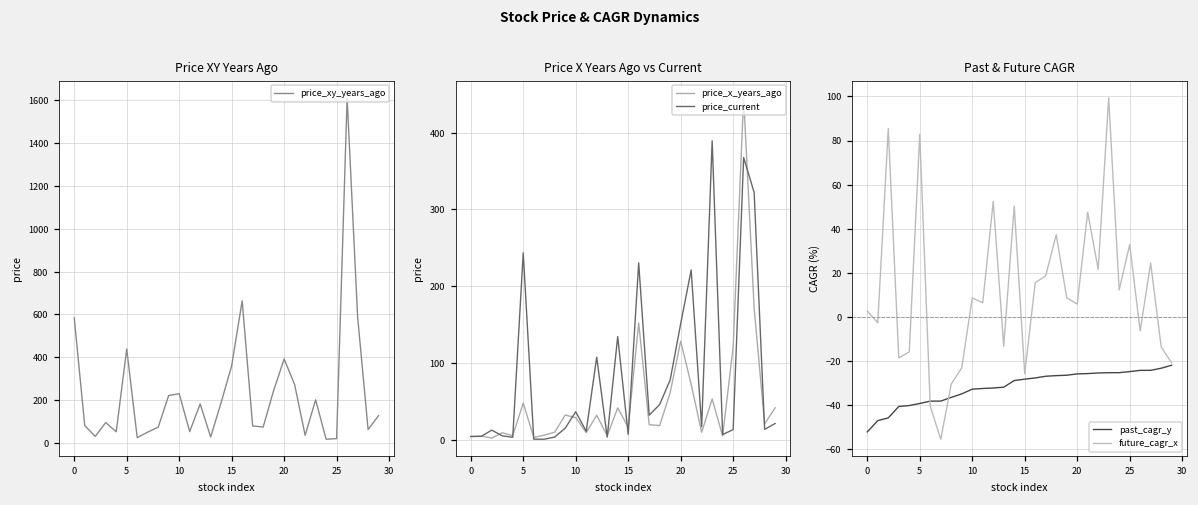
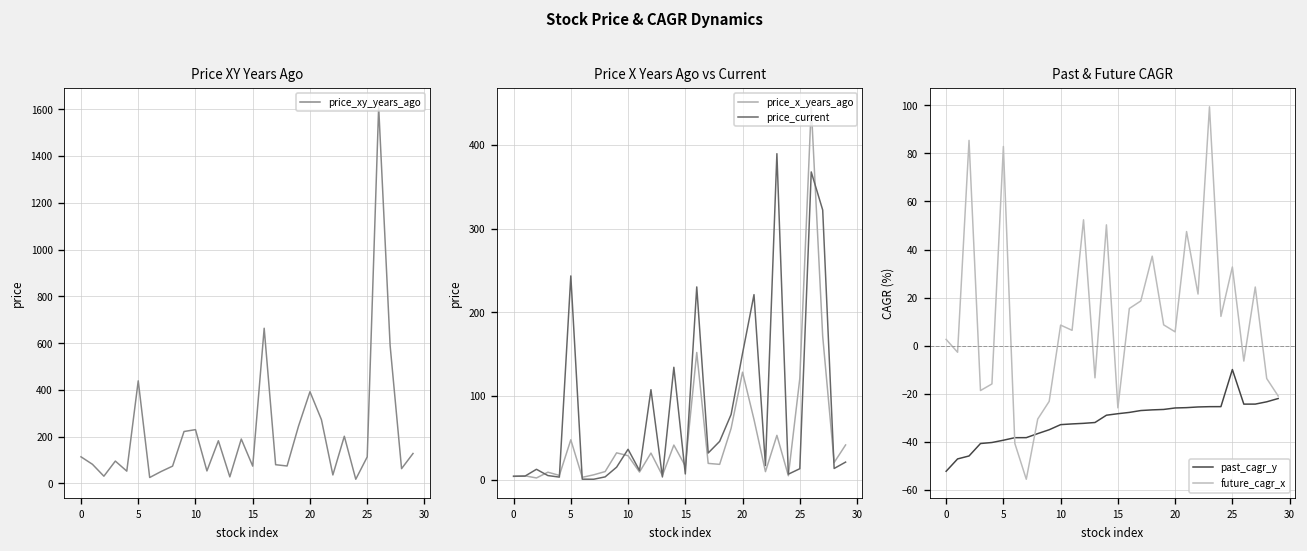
Price XY Years Ago, 0: 580 -> 110
Price XY Years Ago, 15: 360 -> 70
Price XY Years Ago, 25: 20 -> 110
Past & Future CAGR, past_cagr_y, 25: -25 -> -10
